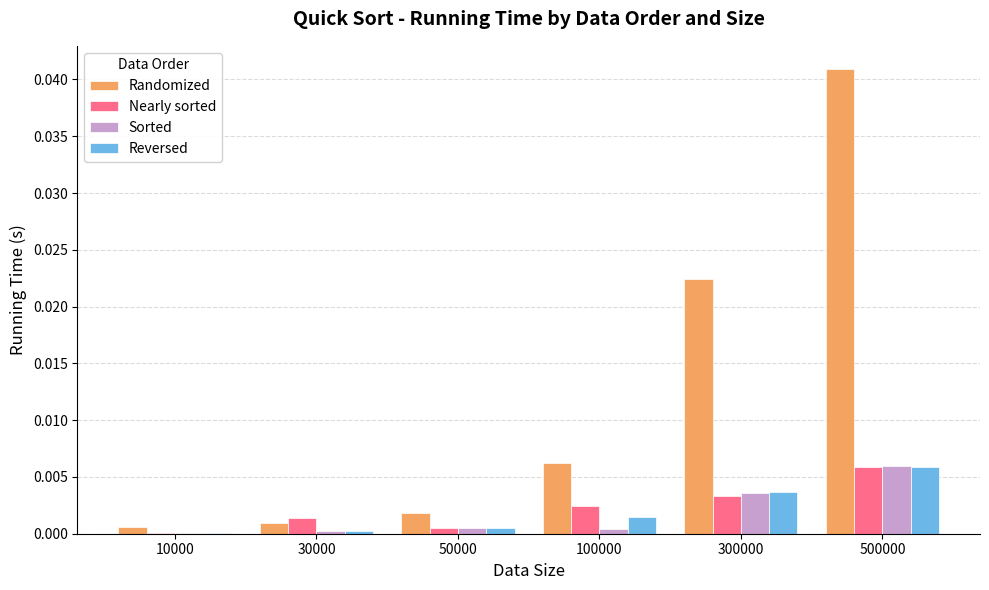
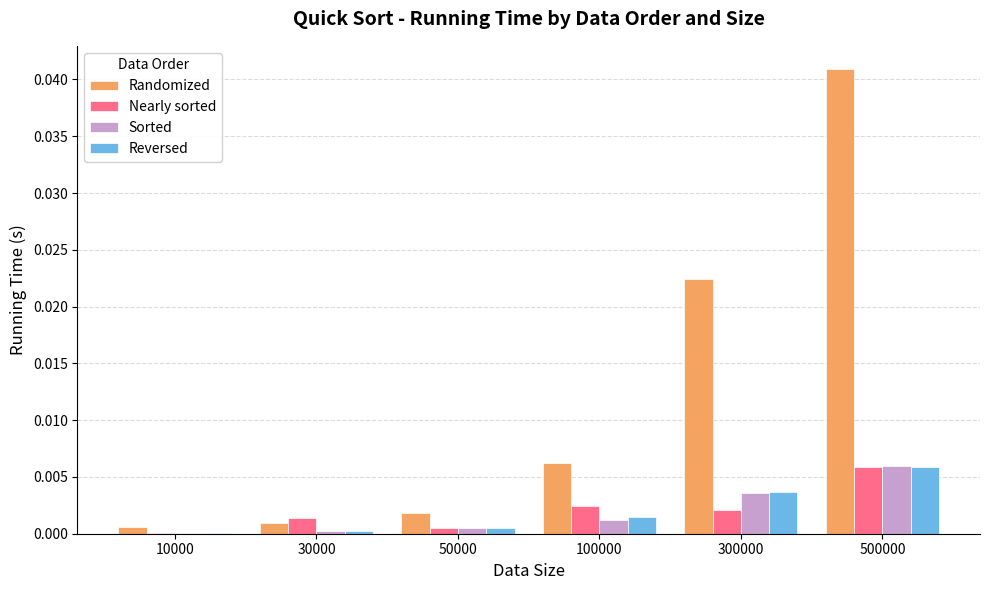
Sorted, 100000: 0.0005 -> 0.0012
Nearly sorted, 300000: 0.0033 -> 0.0021
